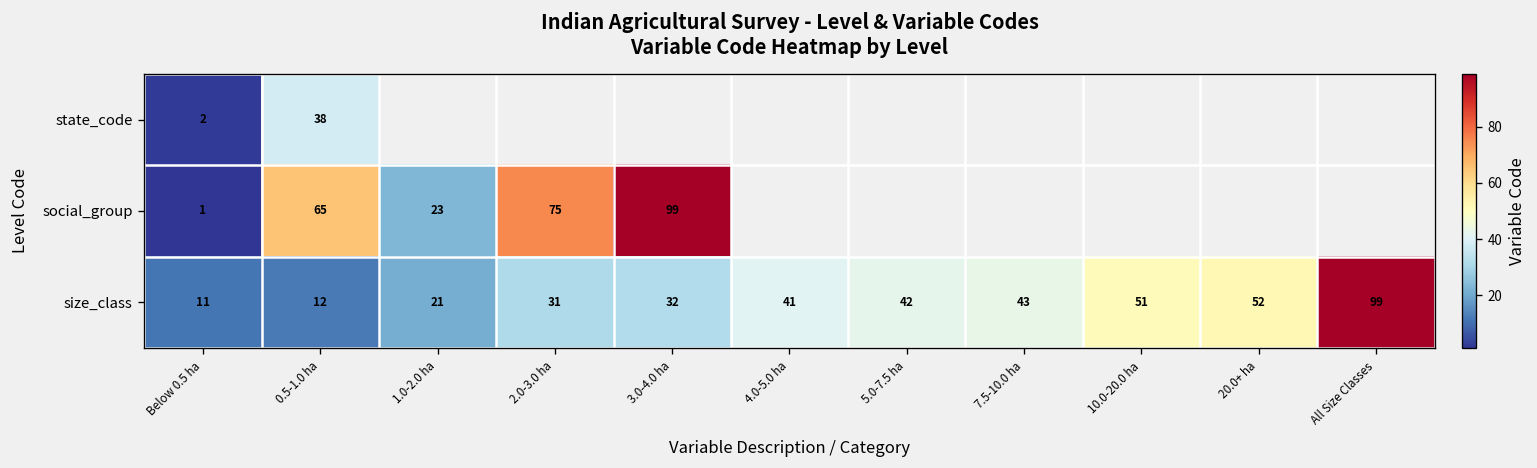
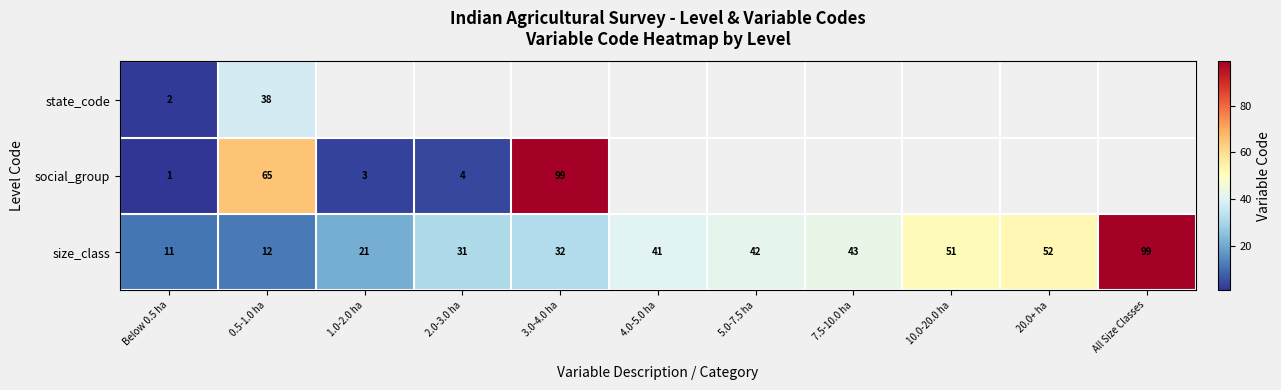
social_group, 1.0-2.0 ha: 23 -> 3
social_group, 2.0-3.0 ha: 75 -> 4
